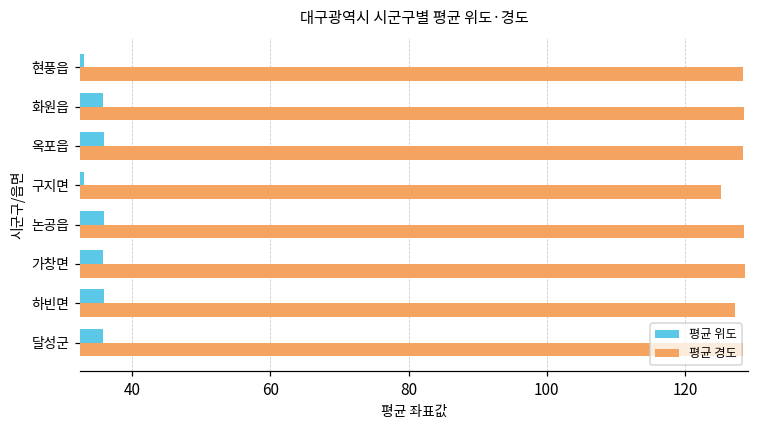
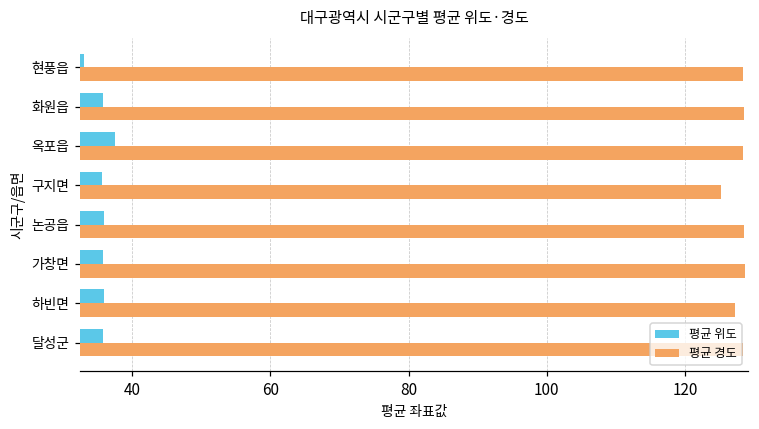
평균 위도, 옥포읍: 36 -> 38
평균 위도, 구지면: 33 -> 36
